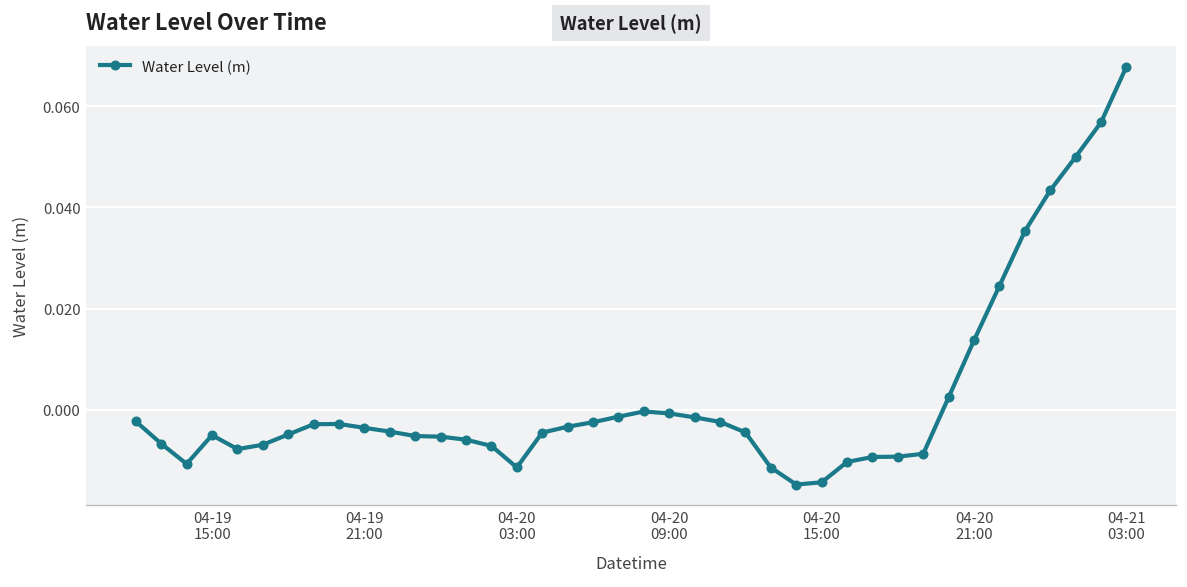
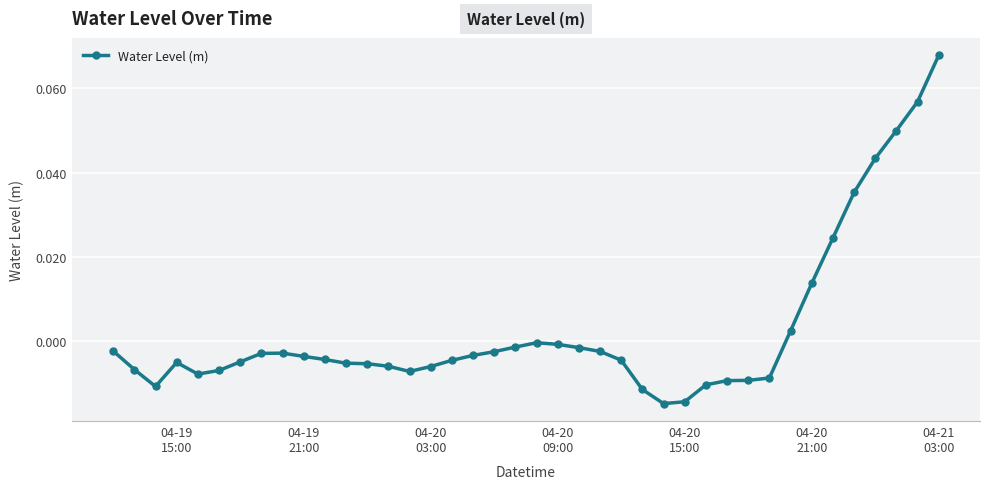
04-20 03:00: -0.011 -> -0.006
